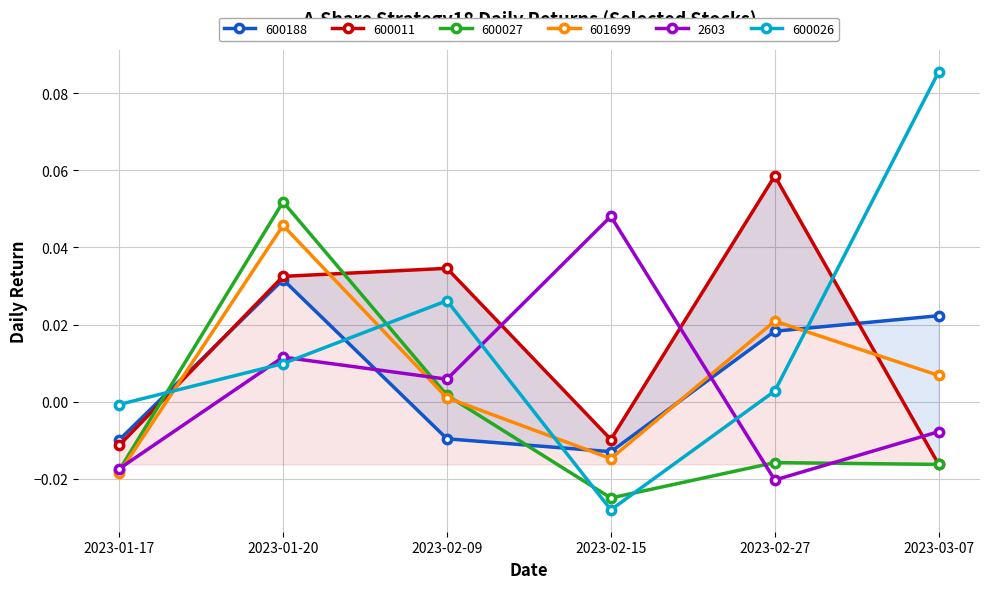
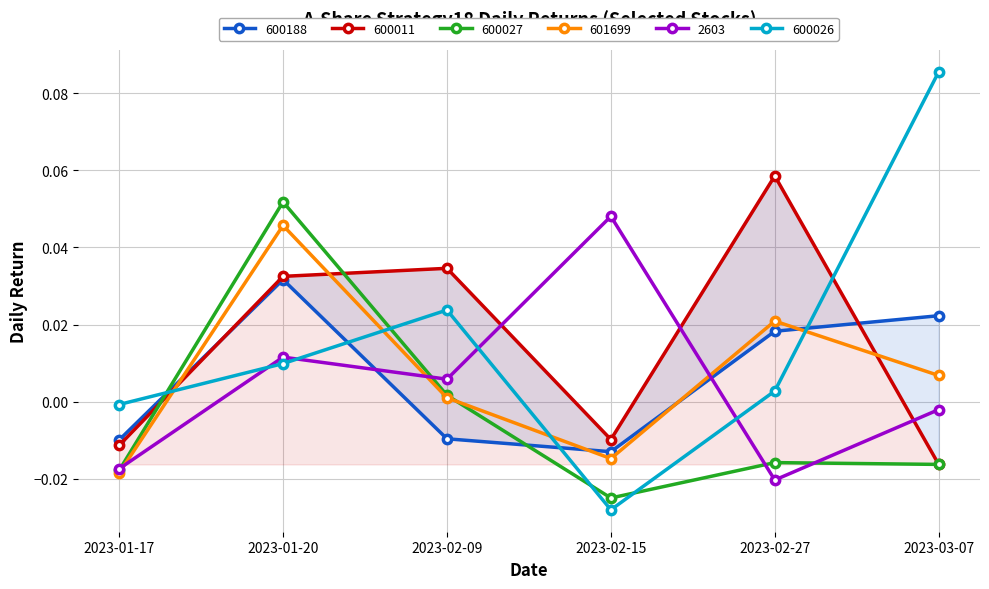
600026, 2023-02-09: 0.026 -> 0.024
2603, 2023-03-07: -0.008 -> -0.002
